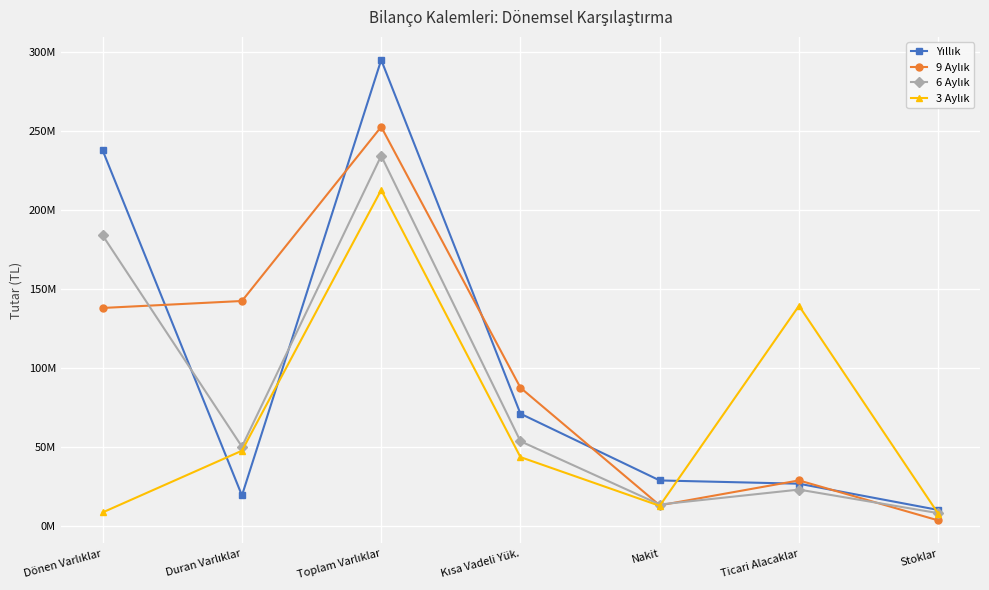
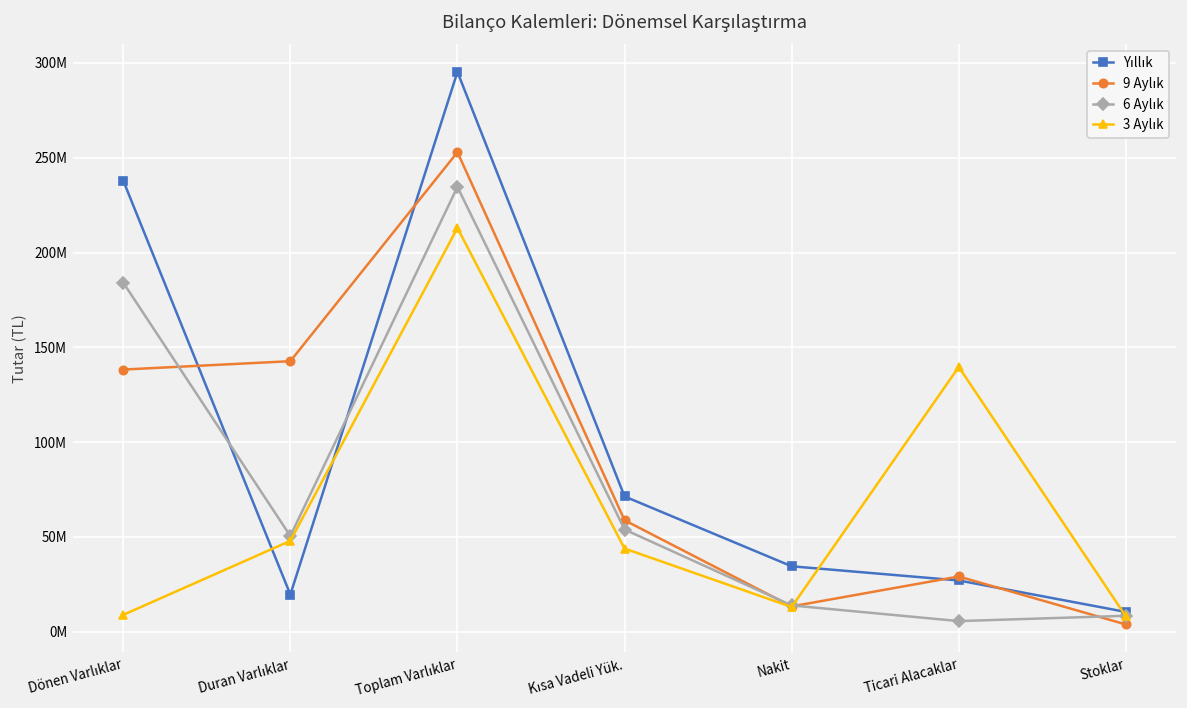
9 Aylık, Kısa Vadeli Yük.: 88000000 -> 59000000
Yıllık, Nakit: 29000000 -> 34000000
6 Aylık, Ticari Alacaklar: 23000000 -> 6000000
